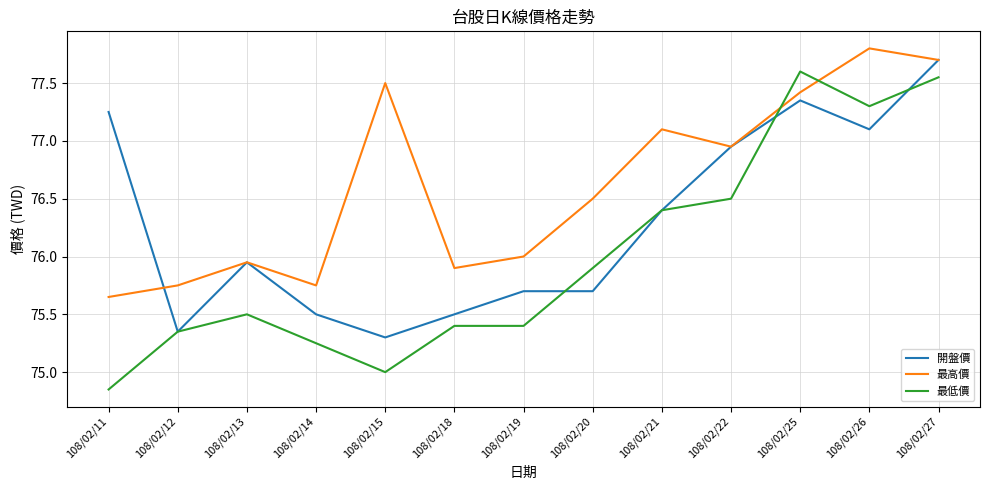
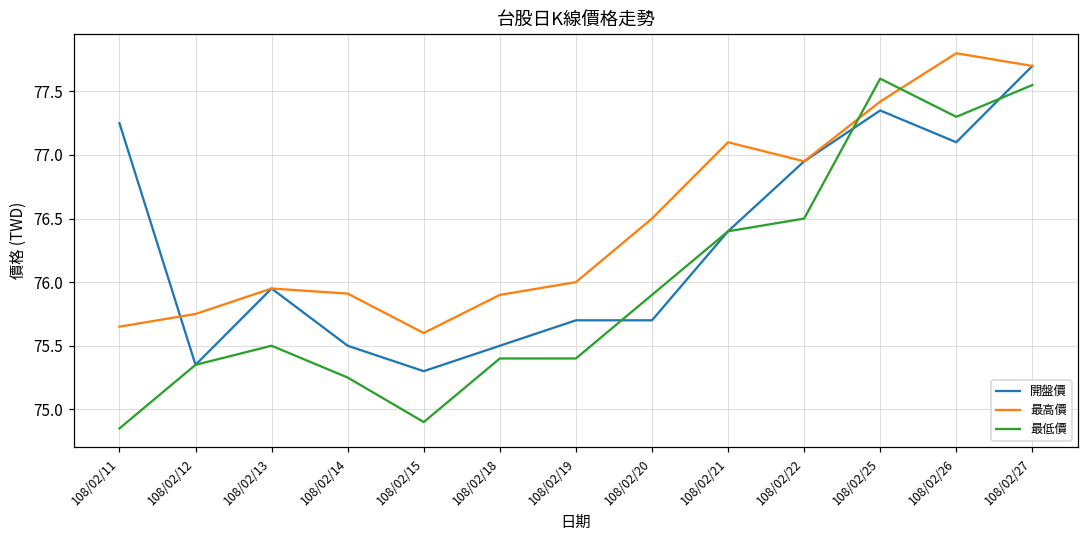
最高價, 108/02/14: 75.75 -> 75.91
最高價, 108/02/15: 77.5 -> 75.6
最低價, 108/02/15: 75.0 -> 74.9
